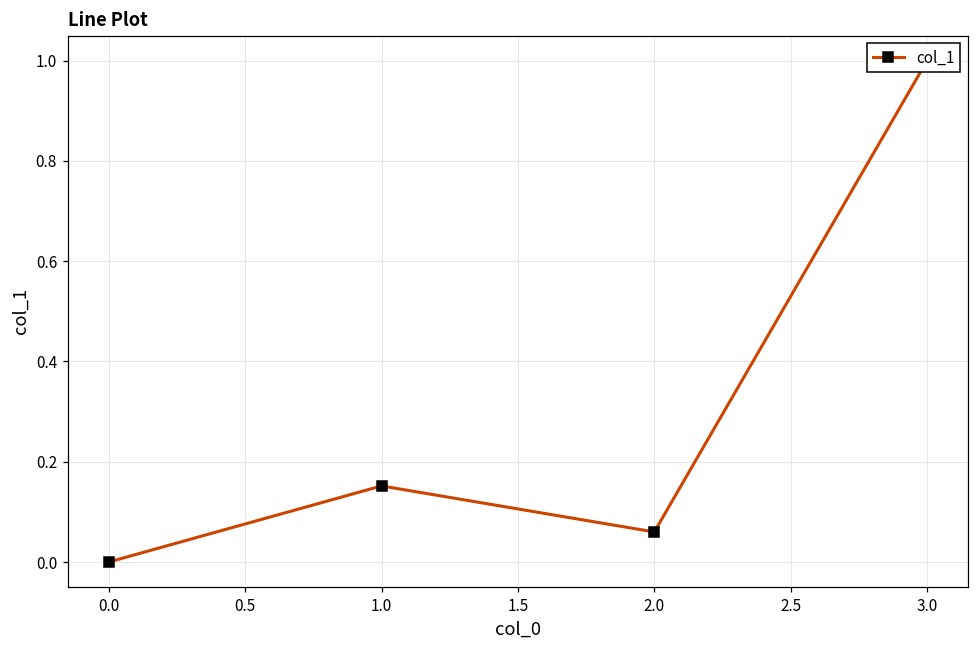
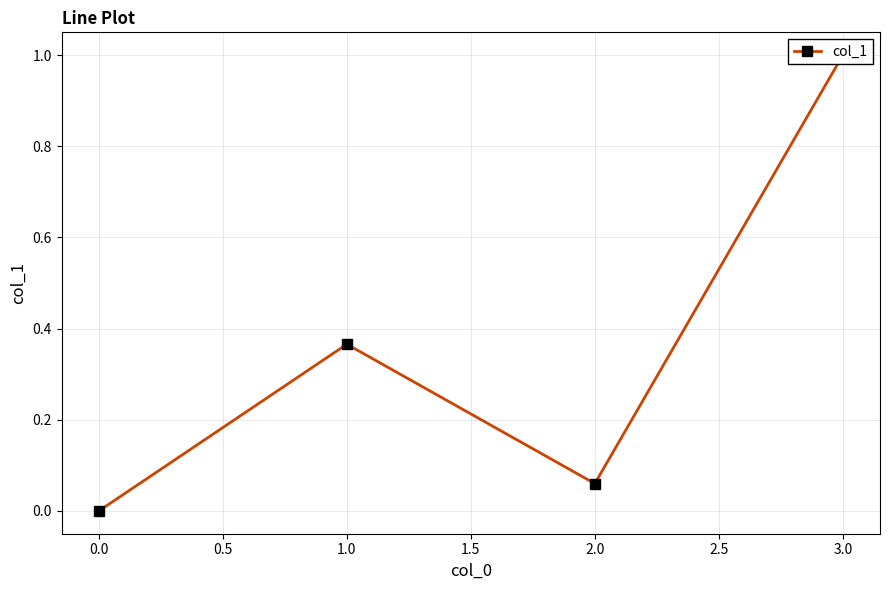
1.0: 0.15 -> 0.37
